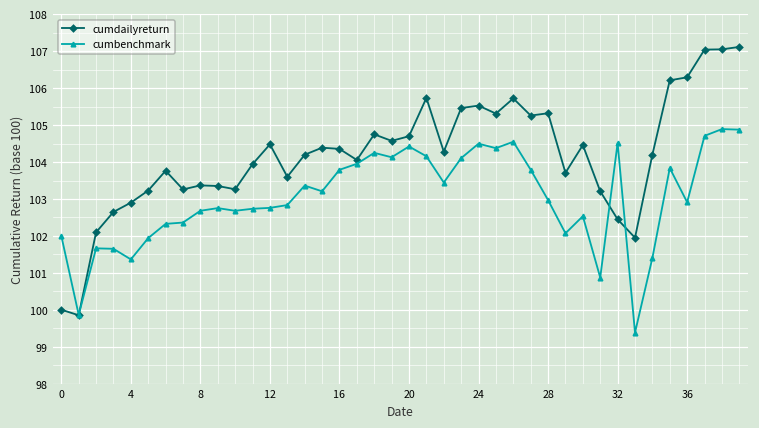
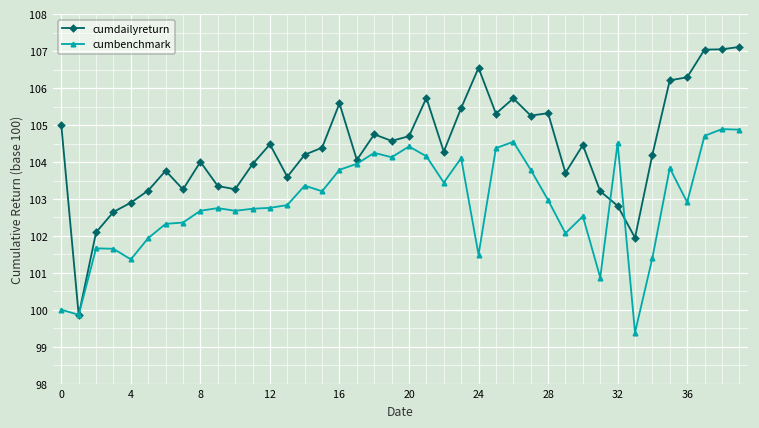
cumdailyreturn, 0: 100 -> 105
cumbenchmark, 0: 102 -> 100
cumdailyreturn, 8: 103.4 -> 104.0
cumdailyreturn, 16: 104.4 -> 105.6
cumdailyreturn, 24: 105.5 -> 106.6
cumbenchmark, 24: 104.5 -> 101.5
cumdailyreturn, 32: 102.4 -> 102.8
